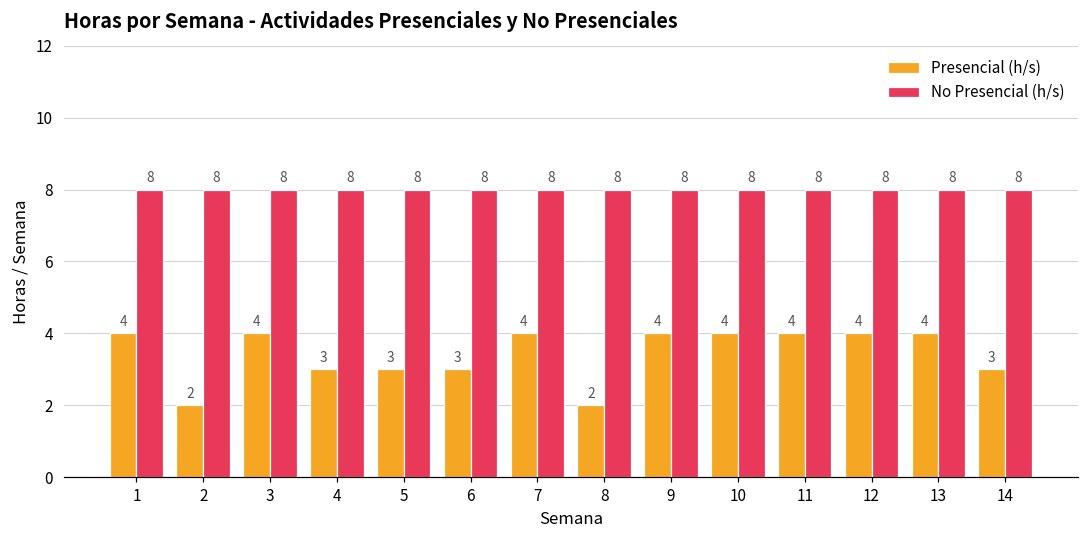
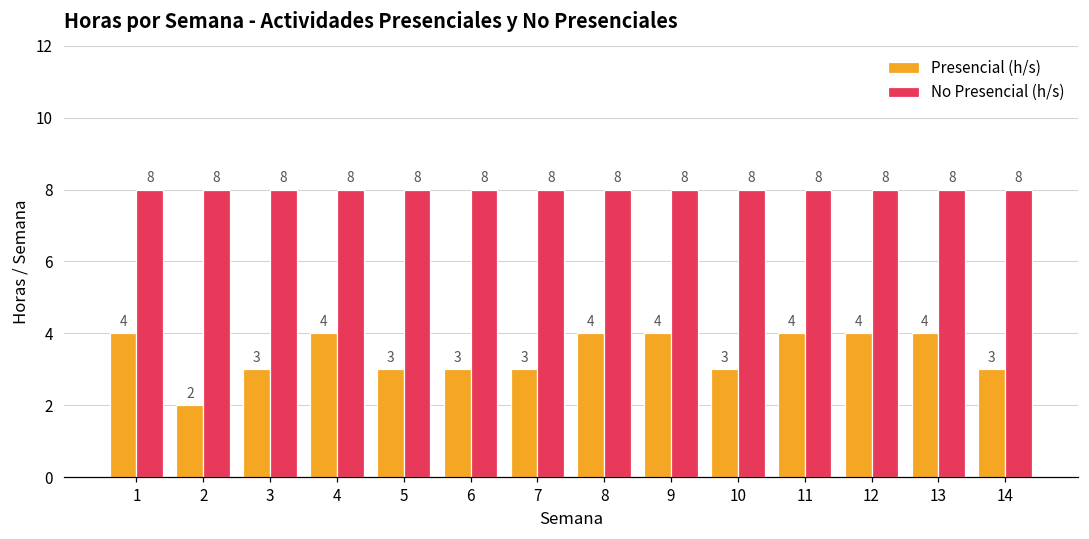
Presencial (h/s), 3: 4 -> 3
Presencial (h/s), 4: 3 -> 4
Presencial (h/s), 7: 4 -> 3
Presencial (h/s), 8: 2 -> 4
Presencial (h/s), 10: 4 -> 3
